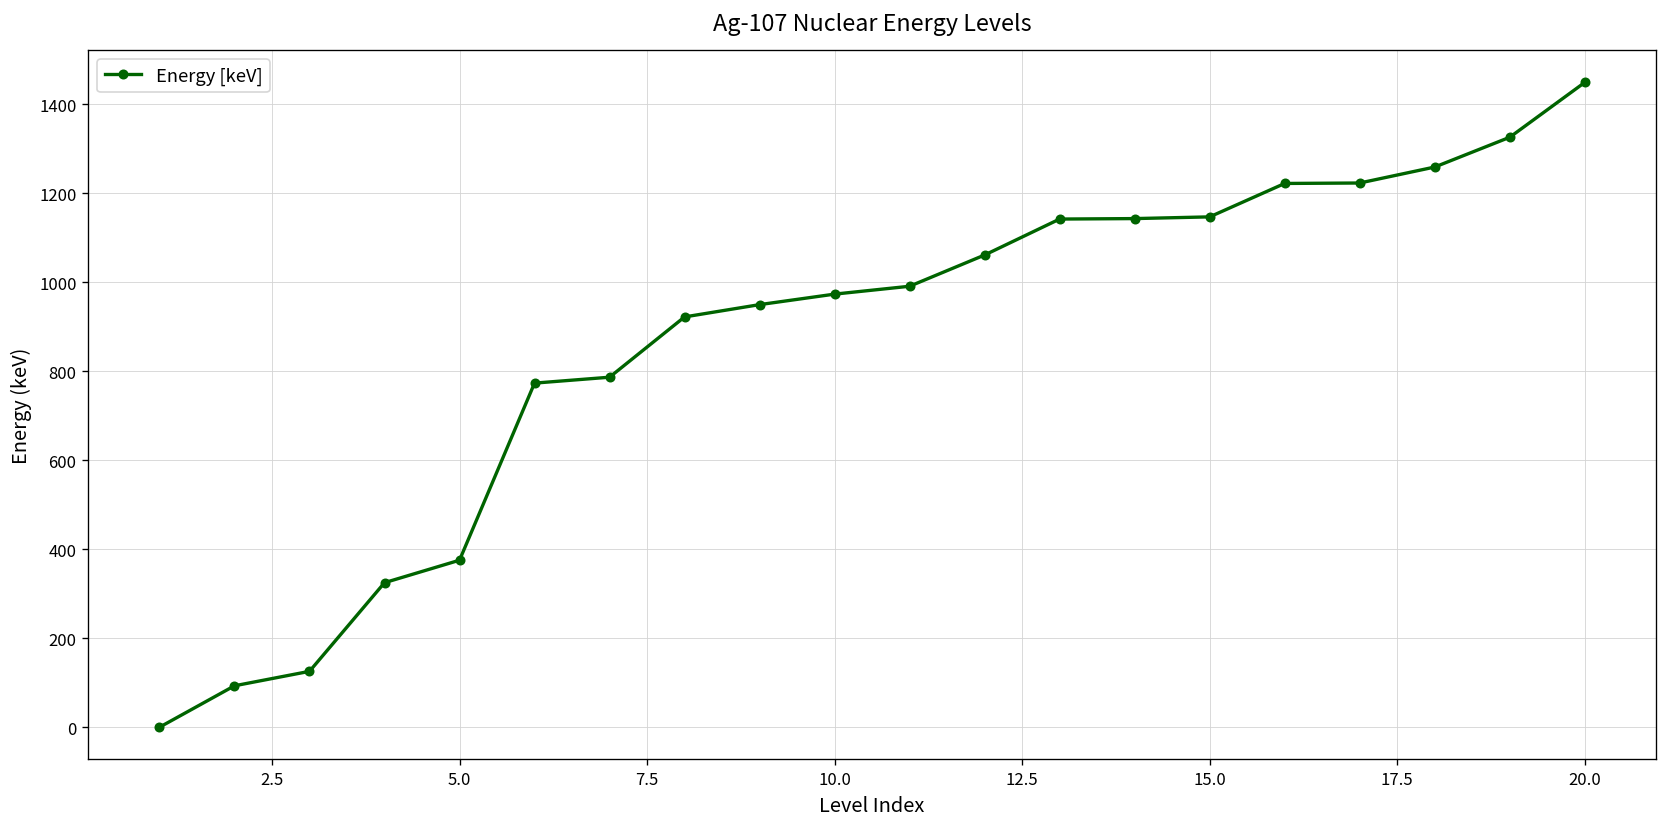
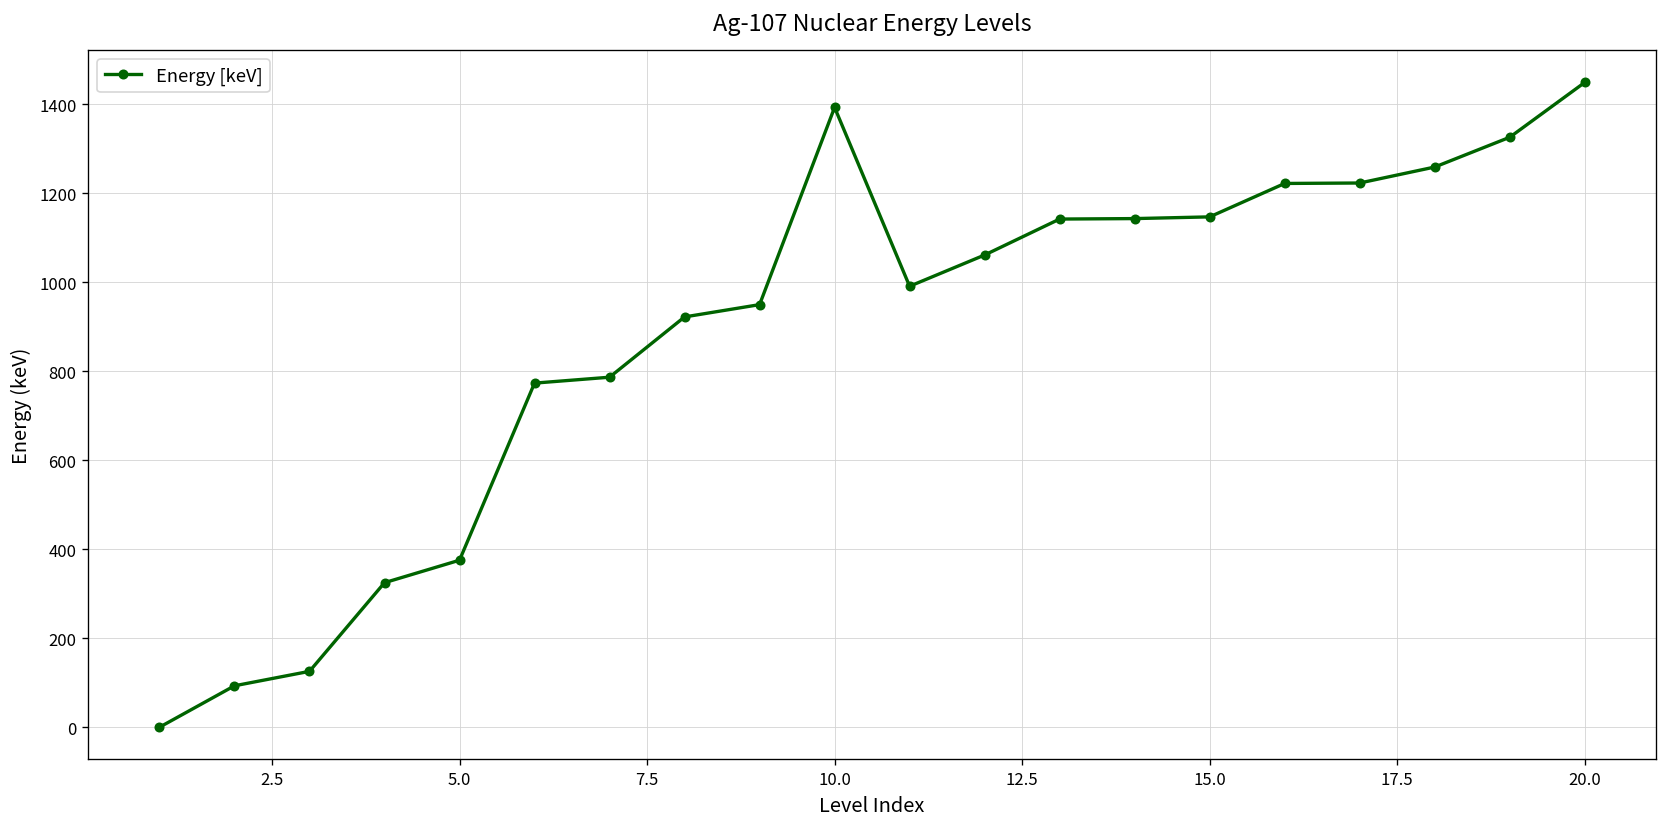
10.0: 970 -> 1390
